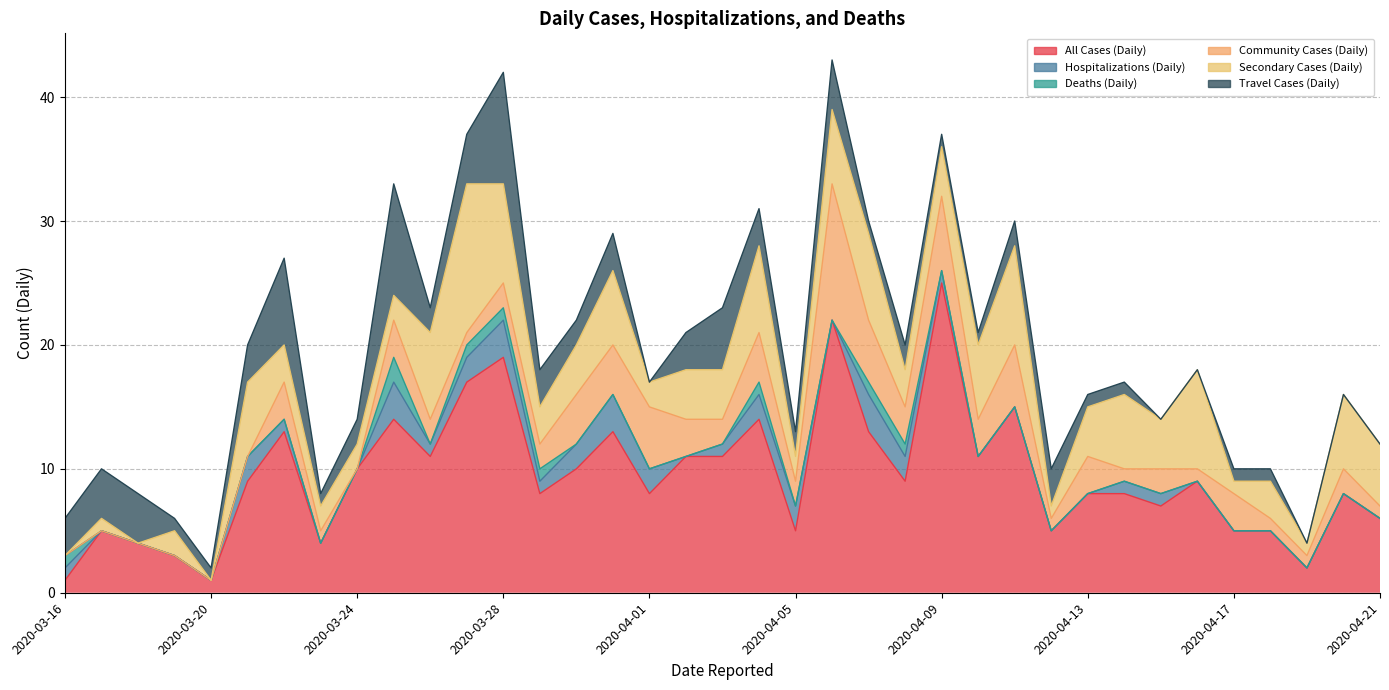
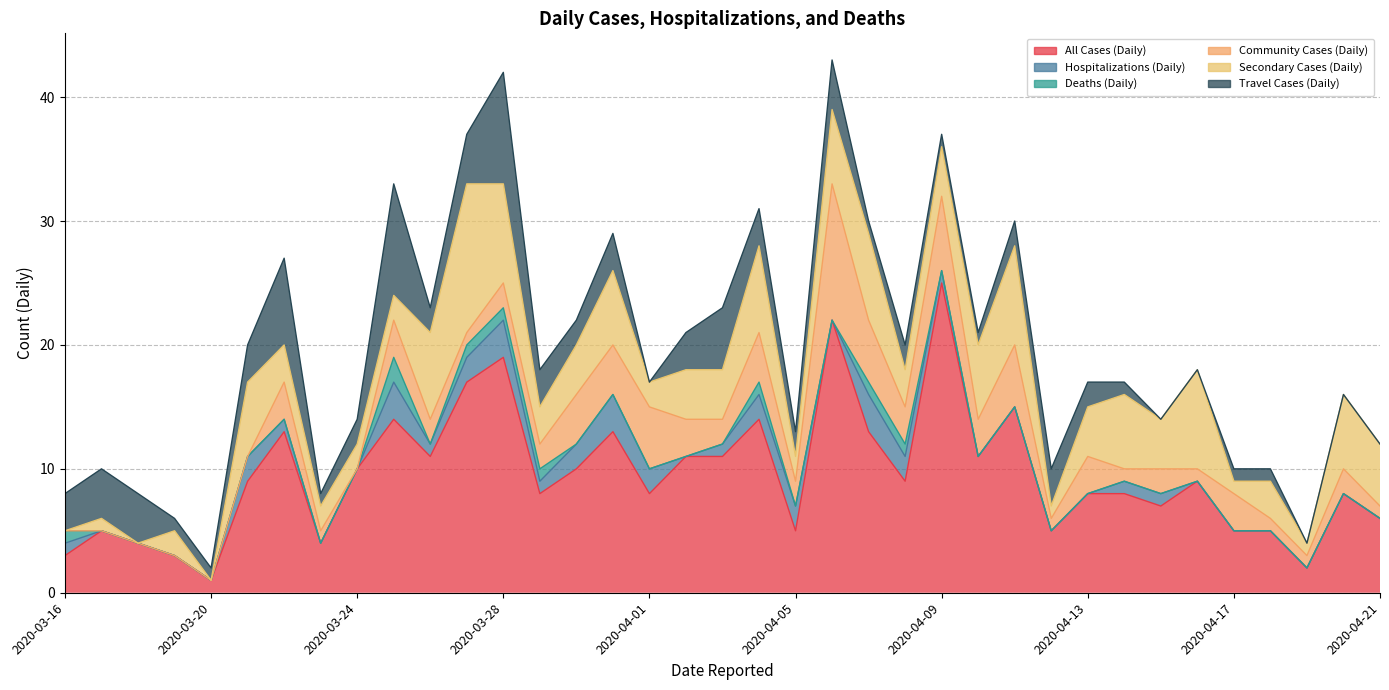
All Cases (Daily), 2020-03-16: 1 -> 3
Travel Cases (Daily), 2020-04-13: 1 -> 2
